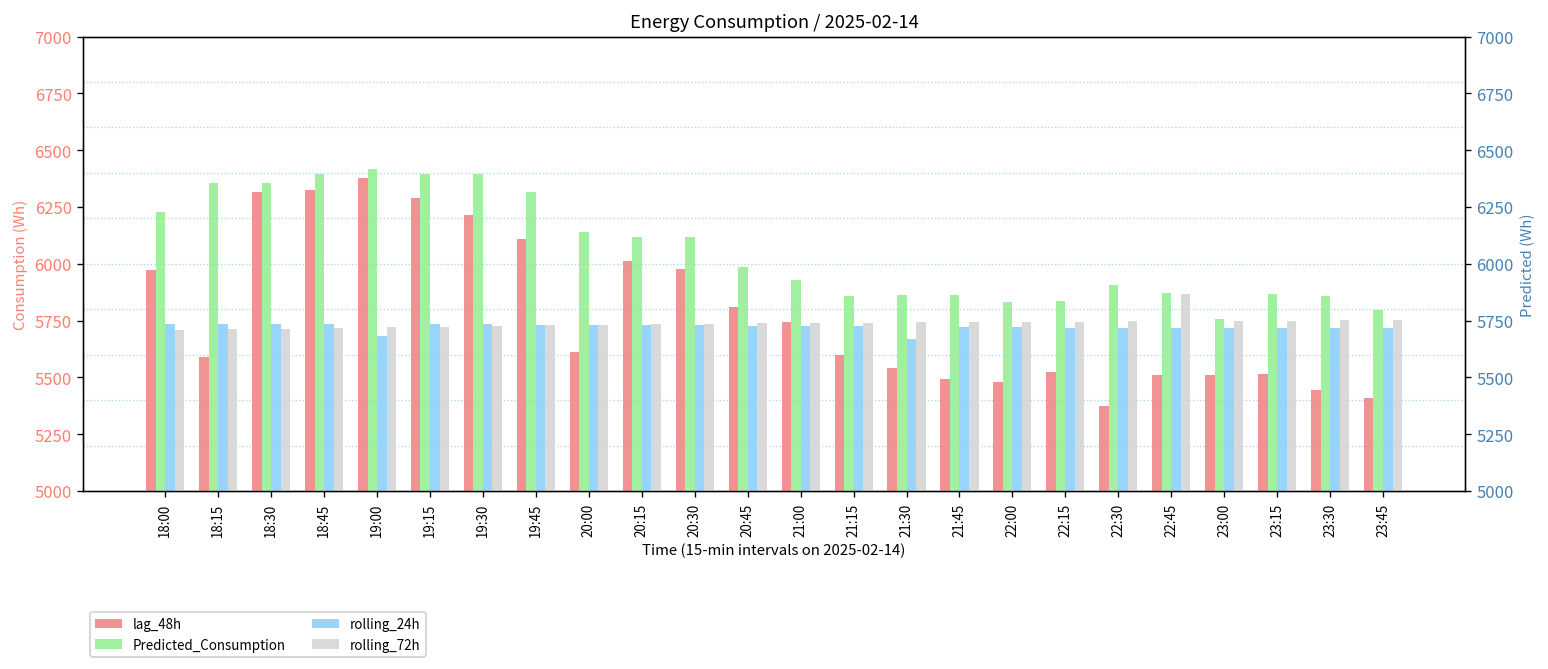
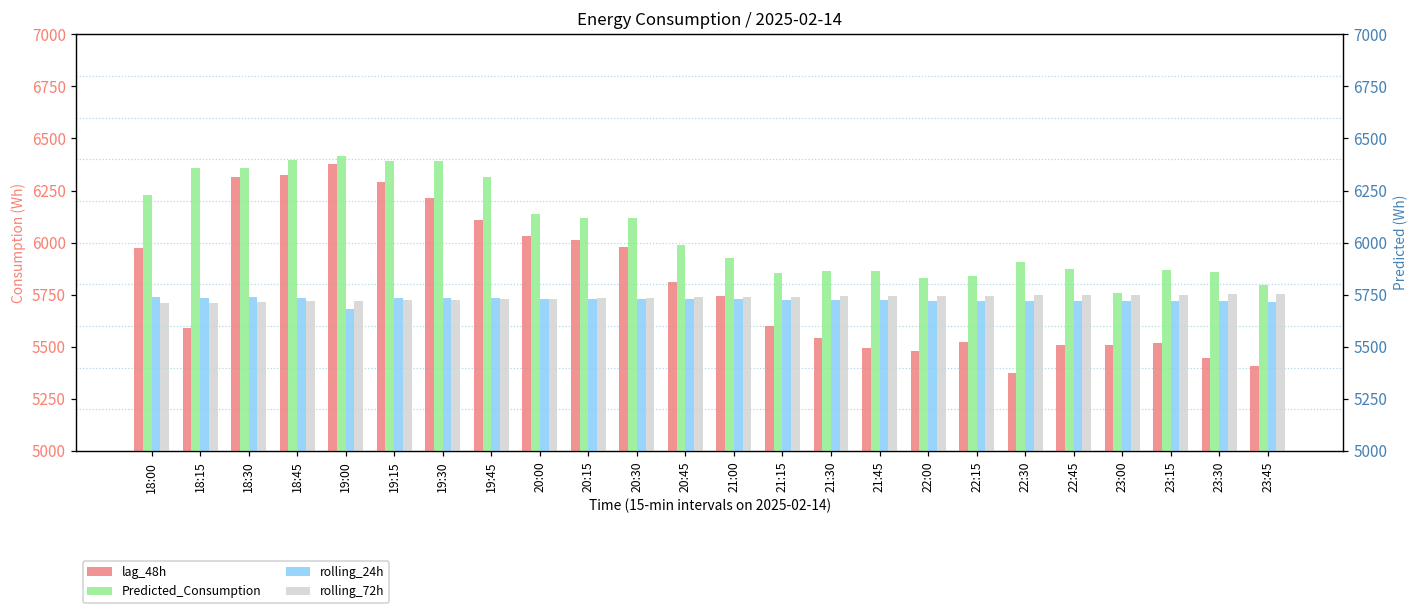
lag_48h, 20:00: 5610 -> 6030
rolling_24h, 21:30: 5670 -> 5720
rolling_72h, 22:45: 5870 -> 5750
